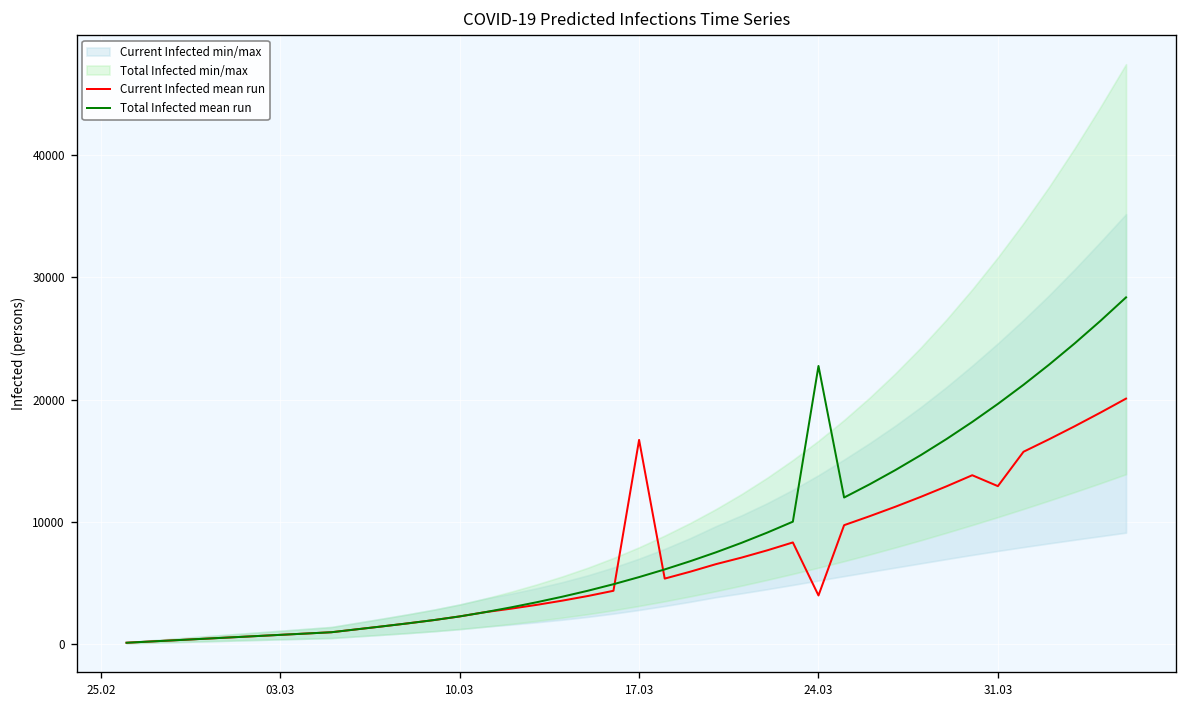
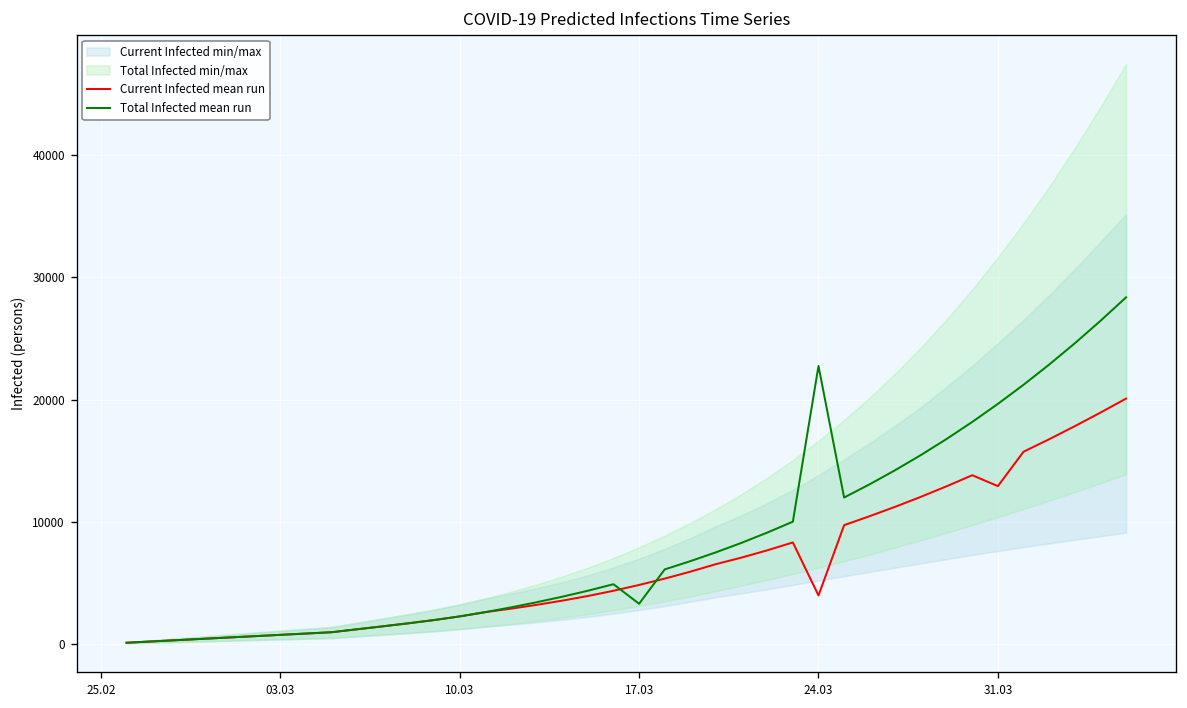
Current Infected mean run, 17.03: 16700 -> 4800
Total Infected mean run, 17.03: 5500 -> 3300
